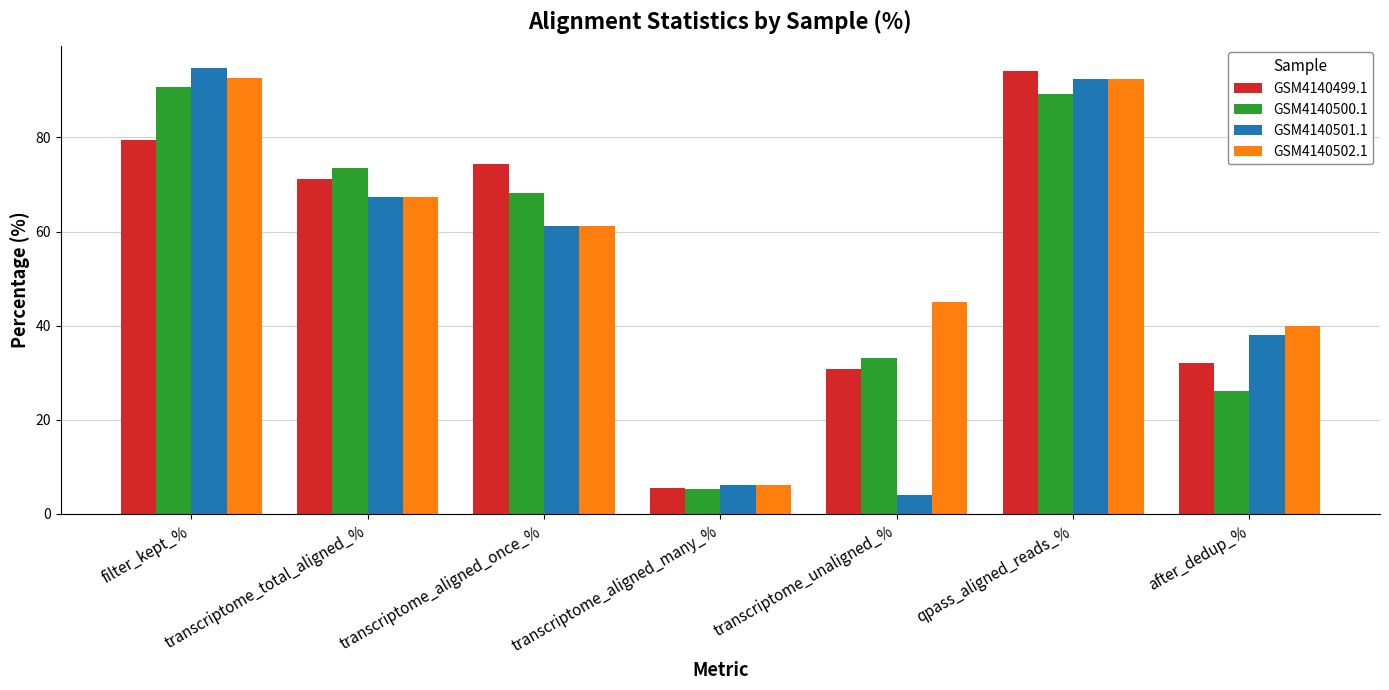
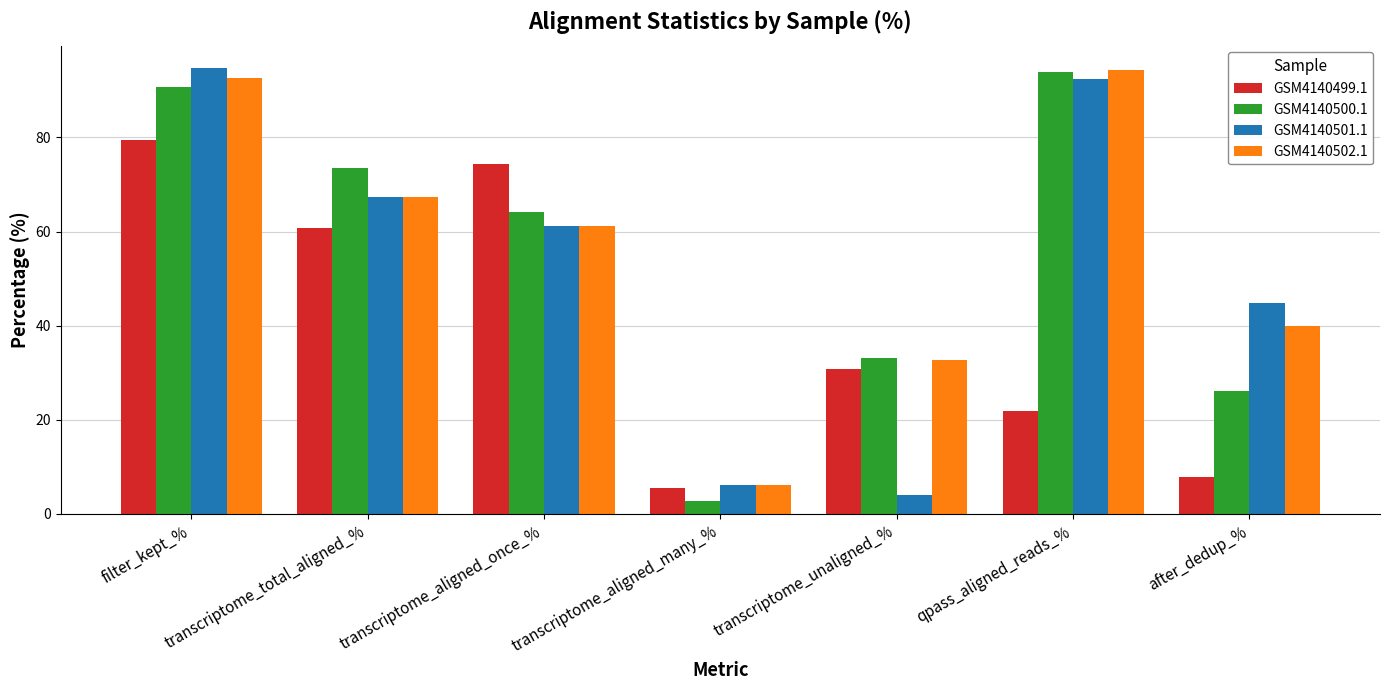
GSM4140499.1, transcriptome_total_aligned_%: 71 -> 61
GSM4140500.1, transcriptome_aligned_once_%: 68 -> 64
GSM4140500.1, transcriptome_aligned_many_%: 5 -> 3
GSM4140502.1, transcriptome_unaligned_%: 45 -> 33
GSM4140499.1, qpass_aligned_reads_%: 94 -> 22
GSM4140500.1, qpass_aligned_reads_%: 89 -> 94
GSM4140502.1, qpass_aligned_reads_%: 92 -> 94
GSM4140499.1, after_dedup_%: 32 -> 8
GSM4140501.1, after_dedup_%: 38 -> 45
